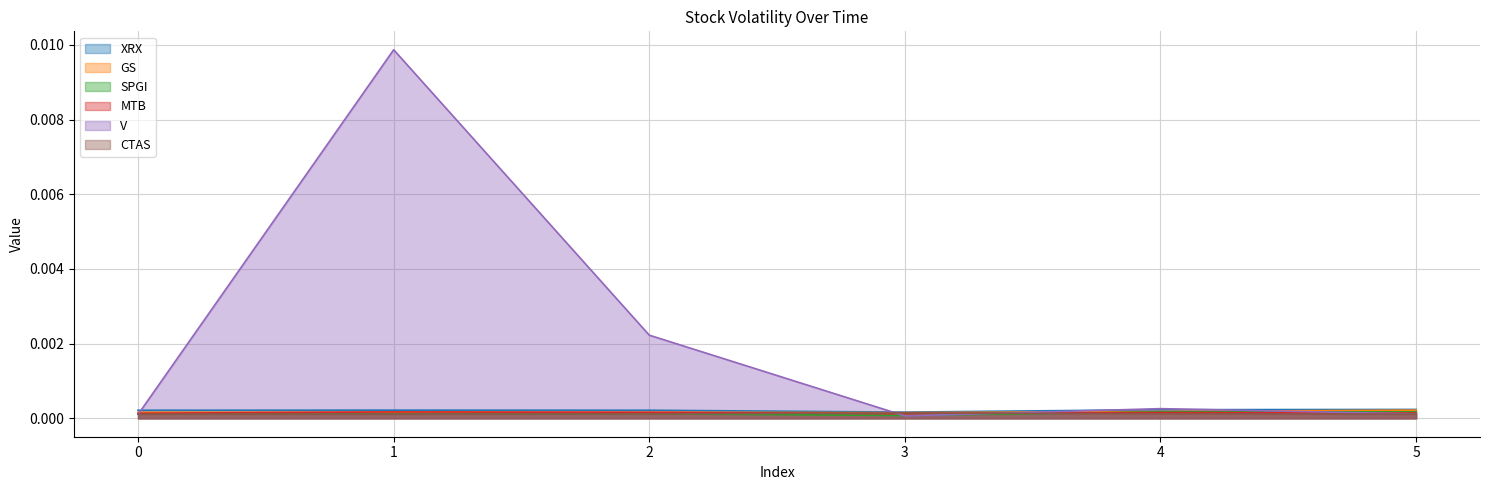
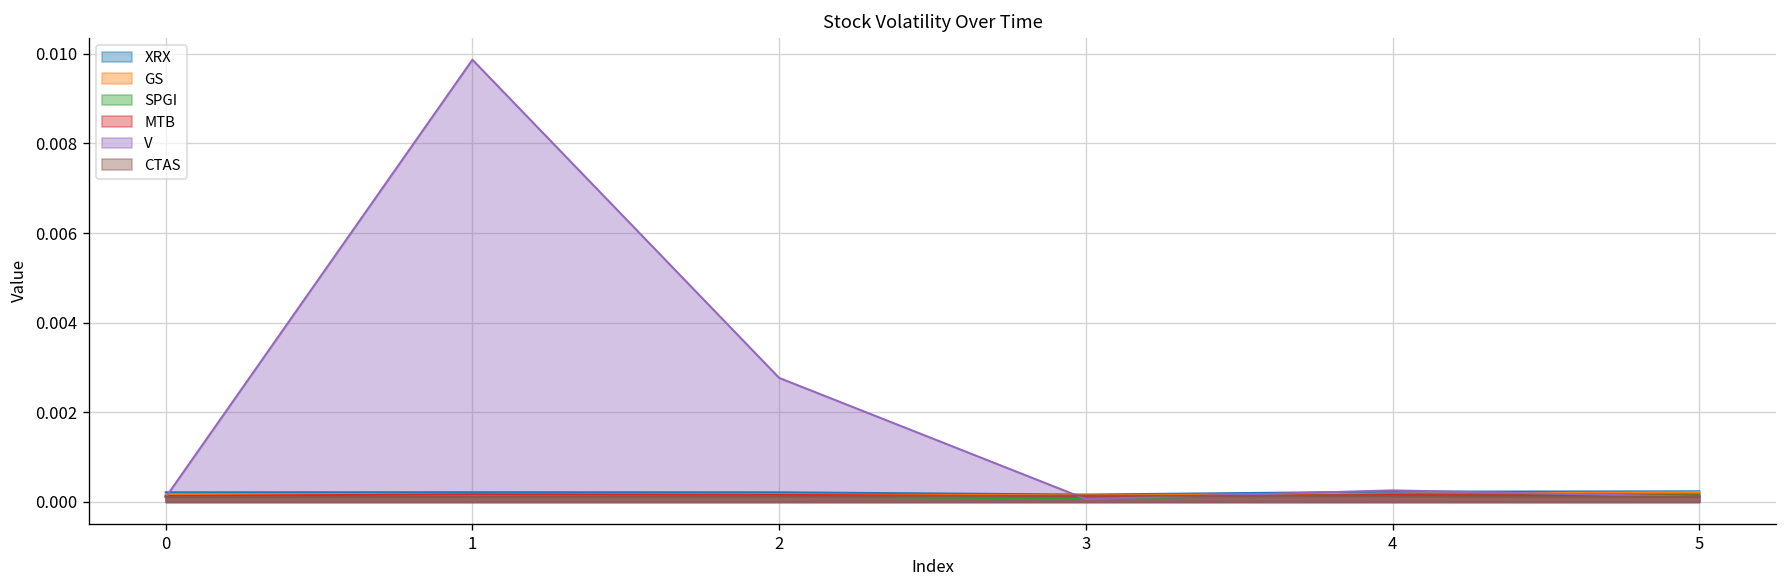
V, 2: 0.0022 -> 0.0028
